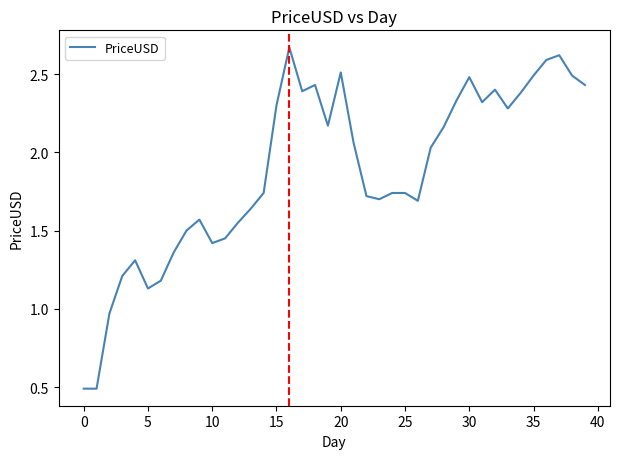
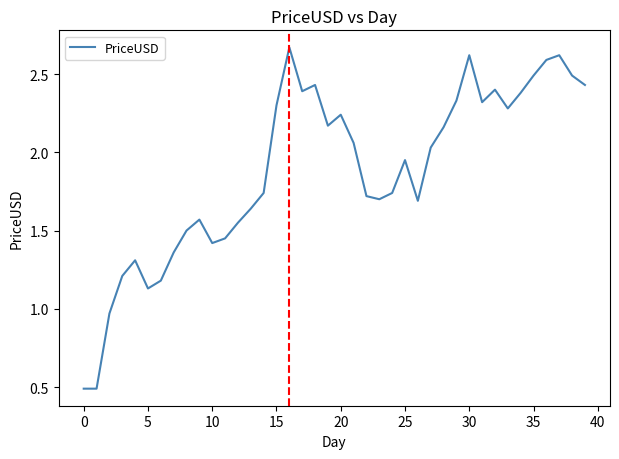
20: 2.51 -> 2.24
25: 1.74 -> 1.95
30: 2.48 -> 2.62
